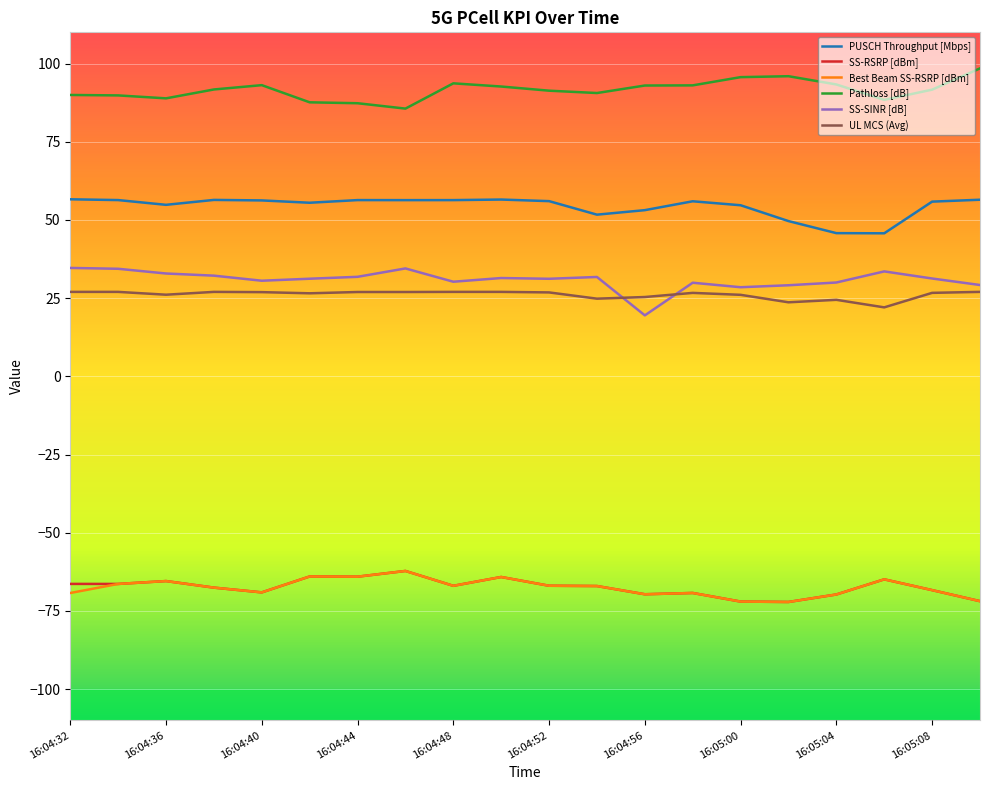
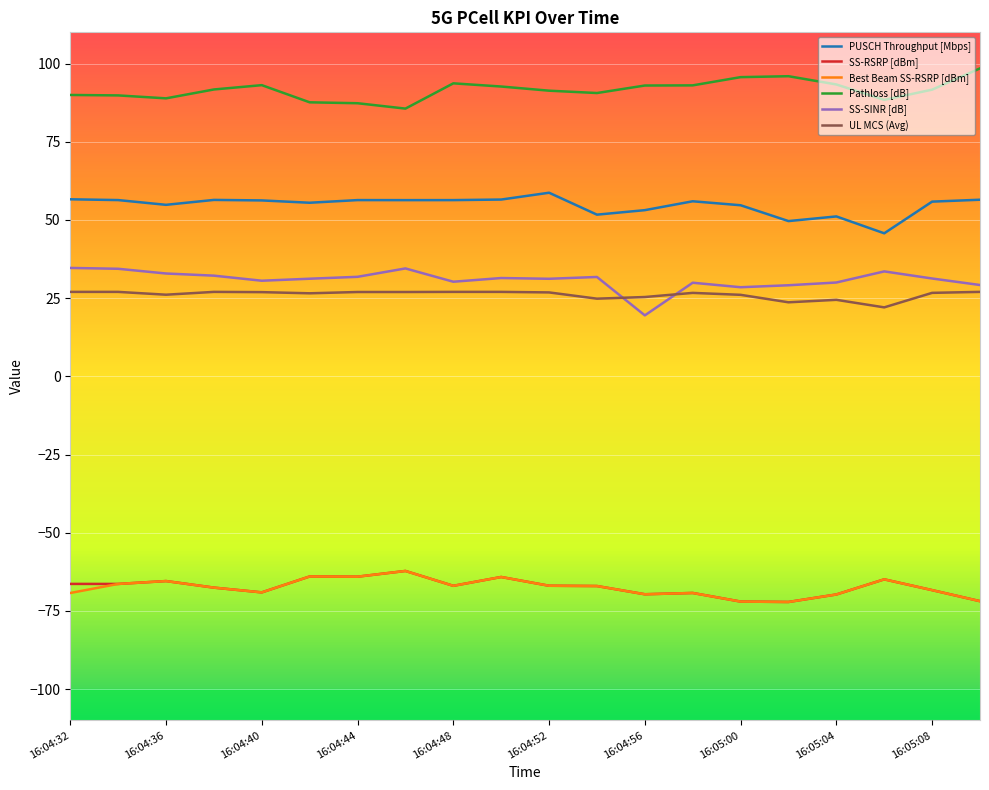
PUSCH Throughput [Mbps], 16:04:52: 56 -> 59
PUSCH Throughput [Mbps], 16:05:04: 46 -> 51
